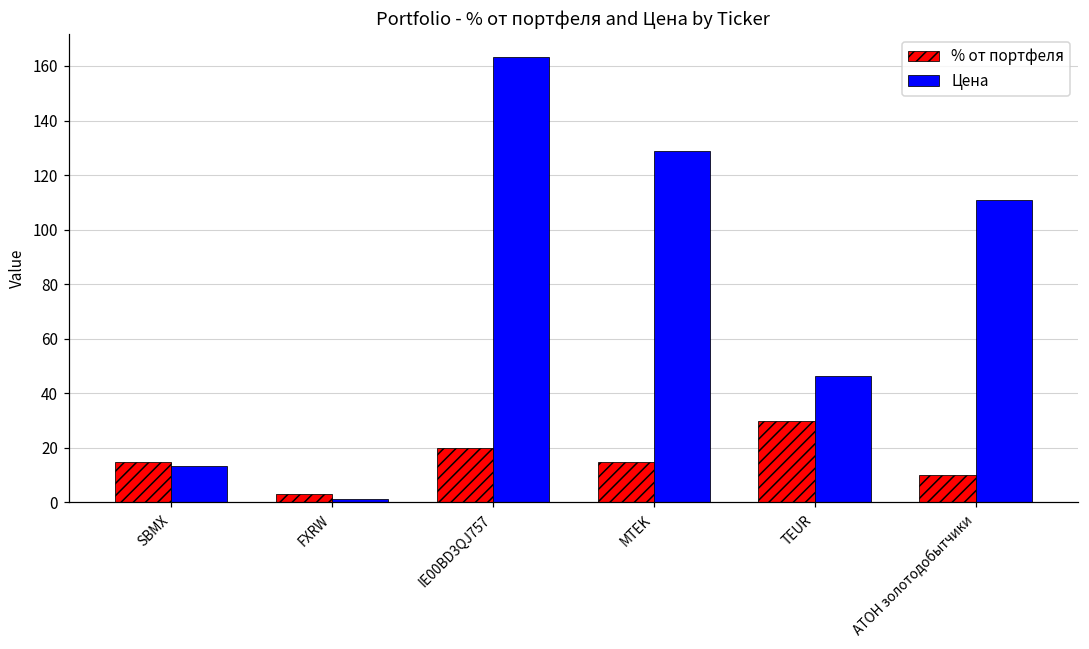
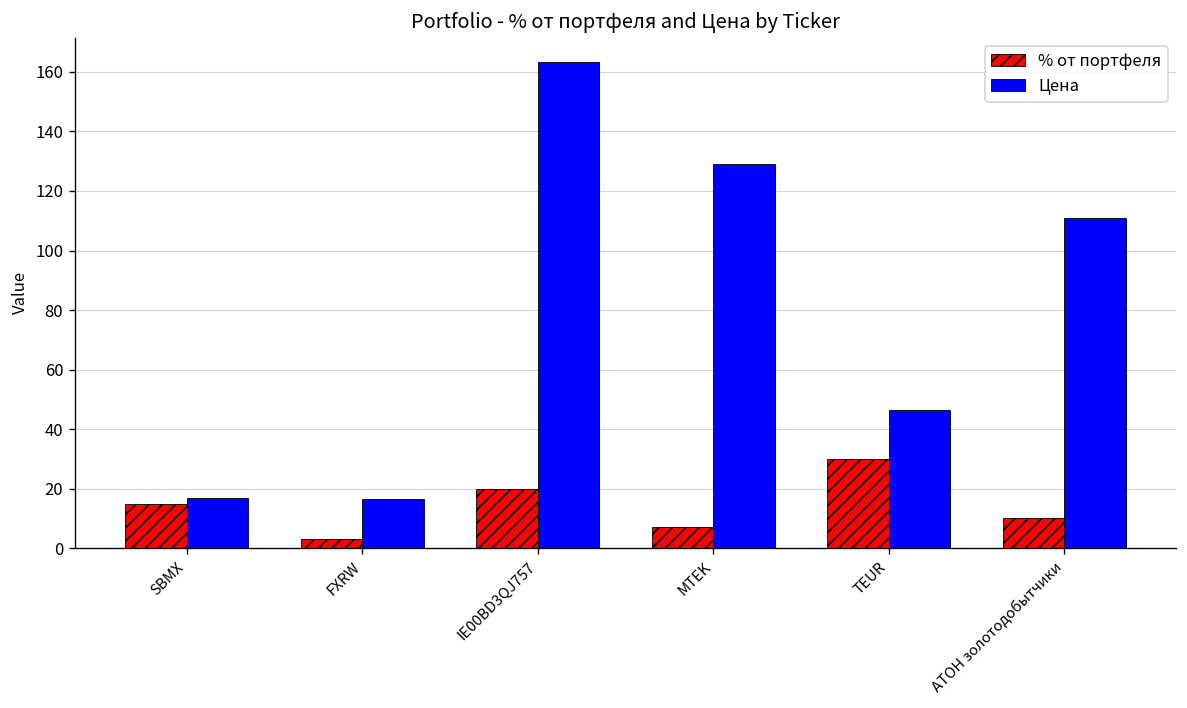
Цена, SBMX: 13 -> 17
Цена, FXRW: 1 -> 17
% от портфеля, MTEK: 15 -> 7
